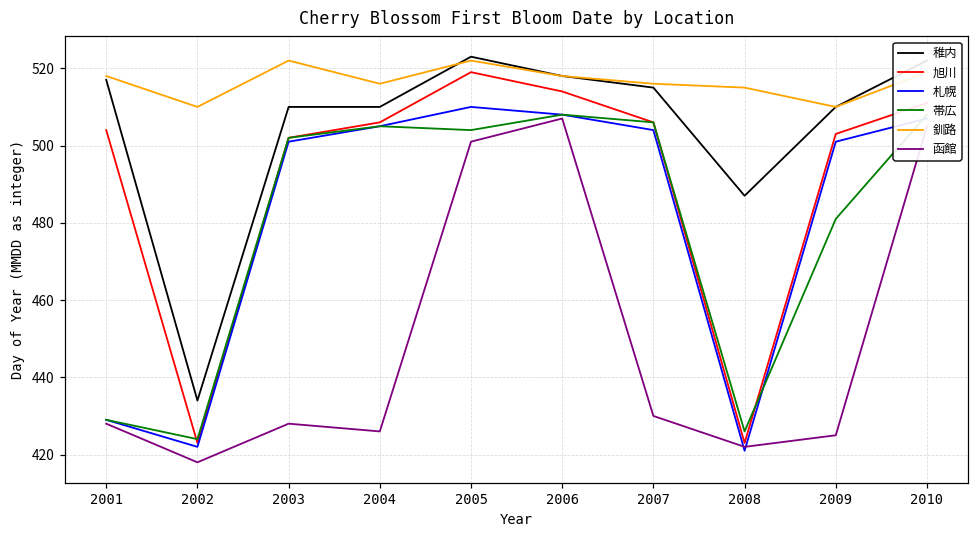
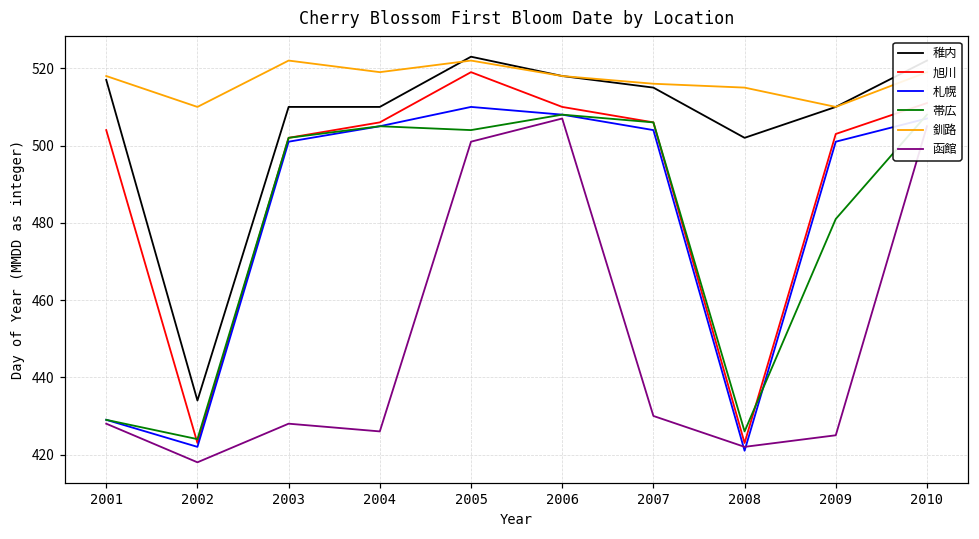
釧路, 2004: 516 -> 519
旭川, 2006: 514 -> 510
稚内, 2008: 487 -> 502
